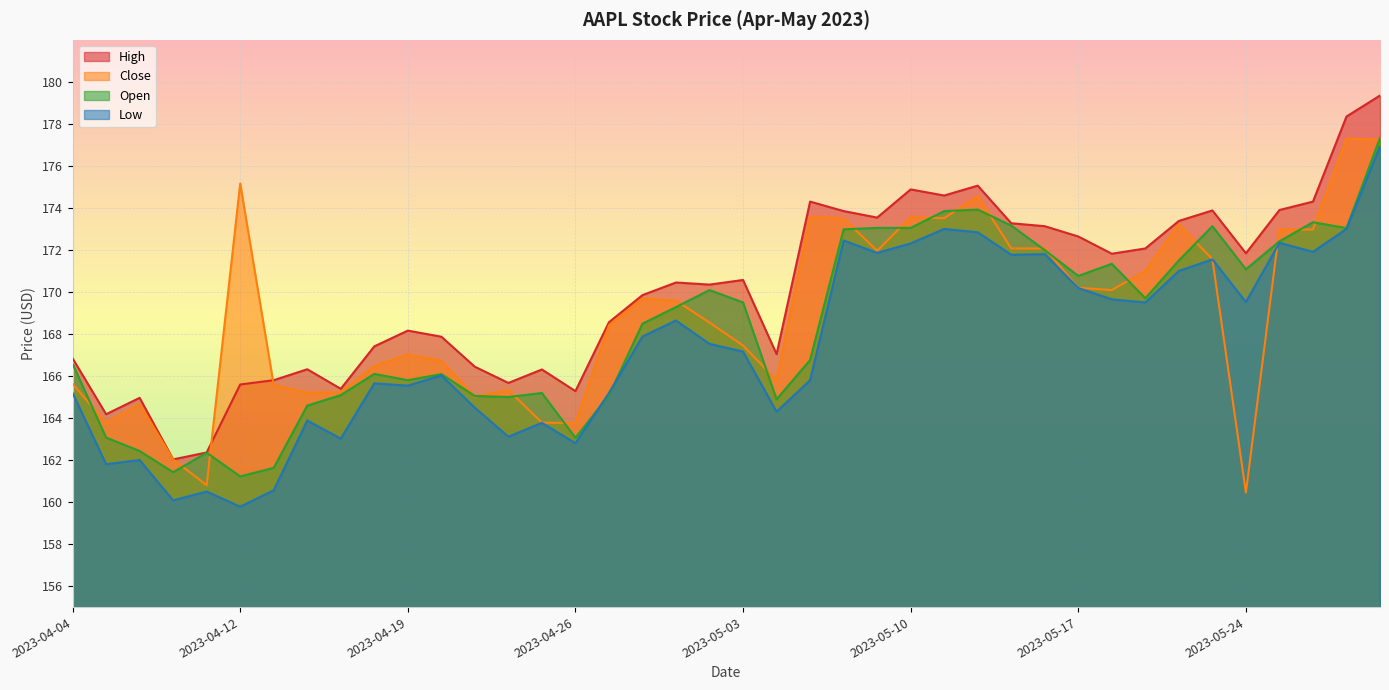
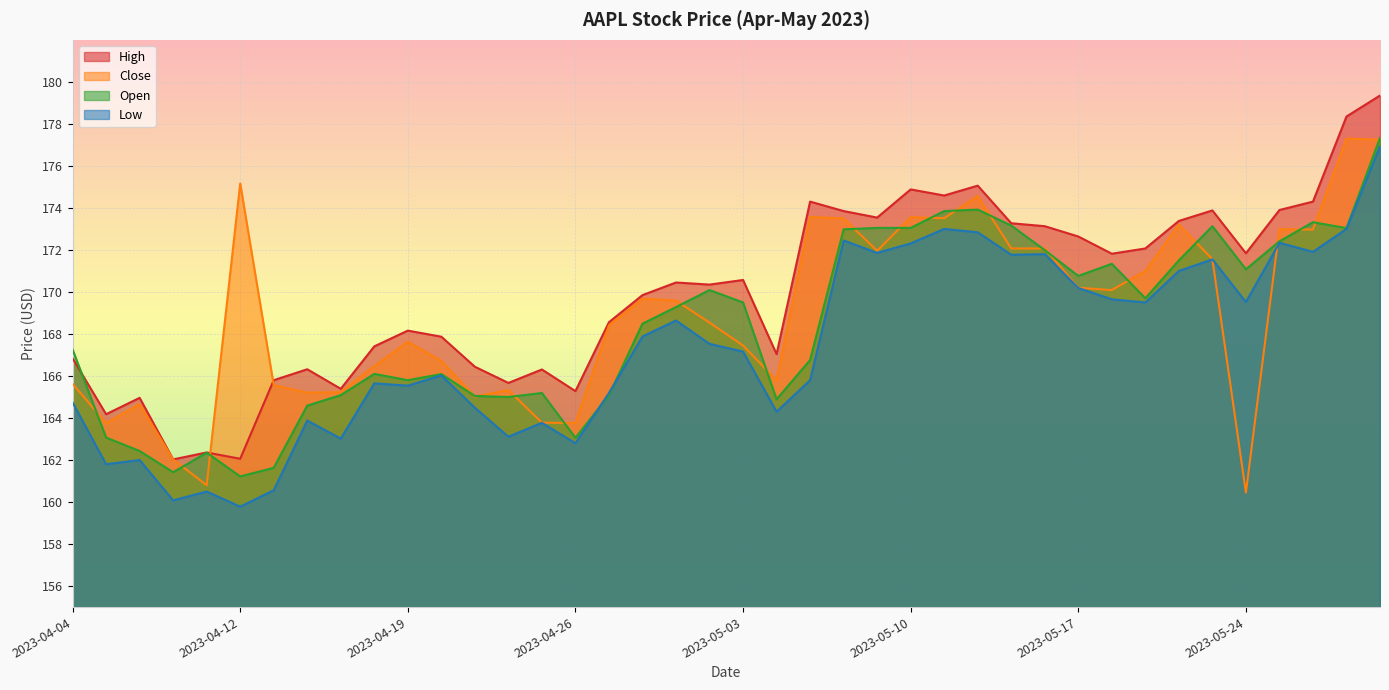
Open, 2023-04-04: 166.6 -> 167.3
Low, 2023-04-04: 165.2 -> 164.7
High, 2023-04-12: 165.6 -> 162.1
Close, 2023-04-19: 167.0 -> 167.6
